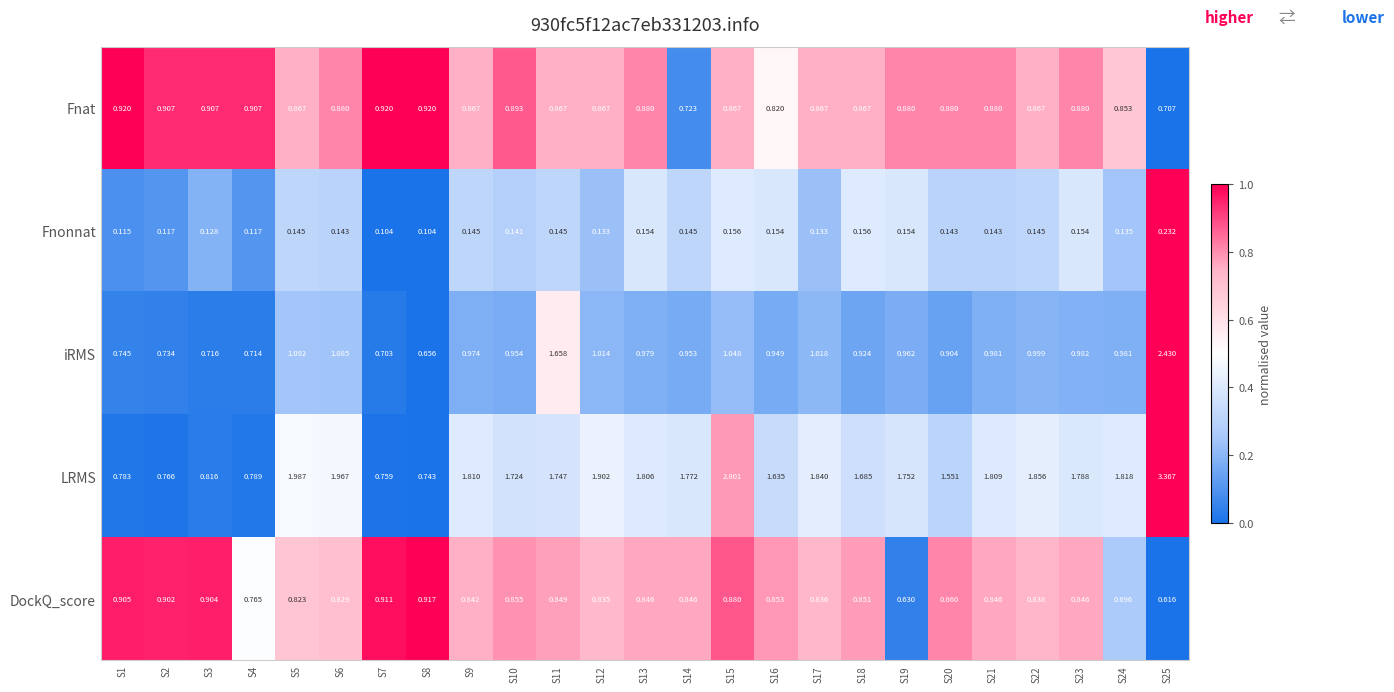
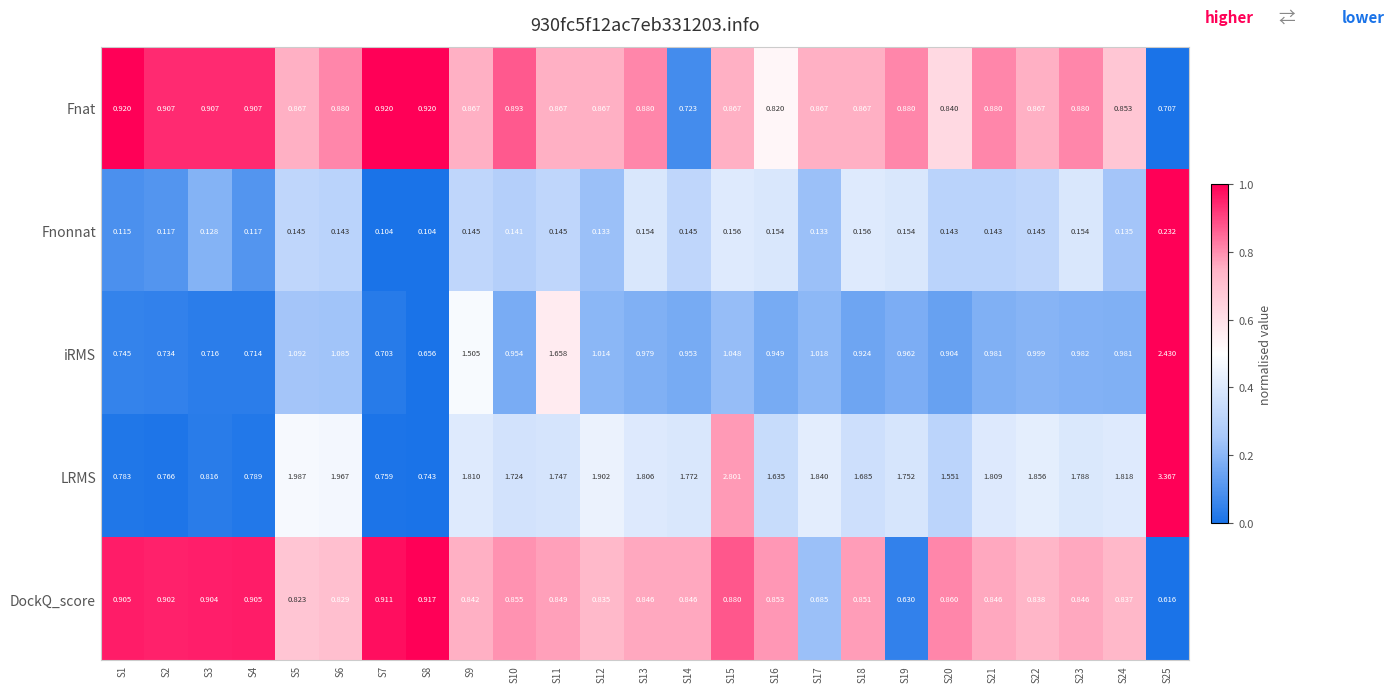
Fnat, S20: 0.880 -> 0.840
iRMS, S9: 0.974 -> 1.505
DockQ_score, S4: 0.765 -> 0.905
DockQ_score, S17: 0.836 -> 0.685
DockQ_score, S24: 0.696 -> 0.837
